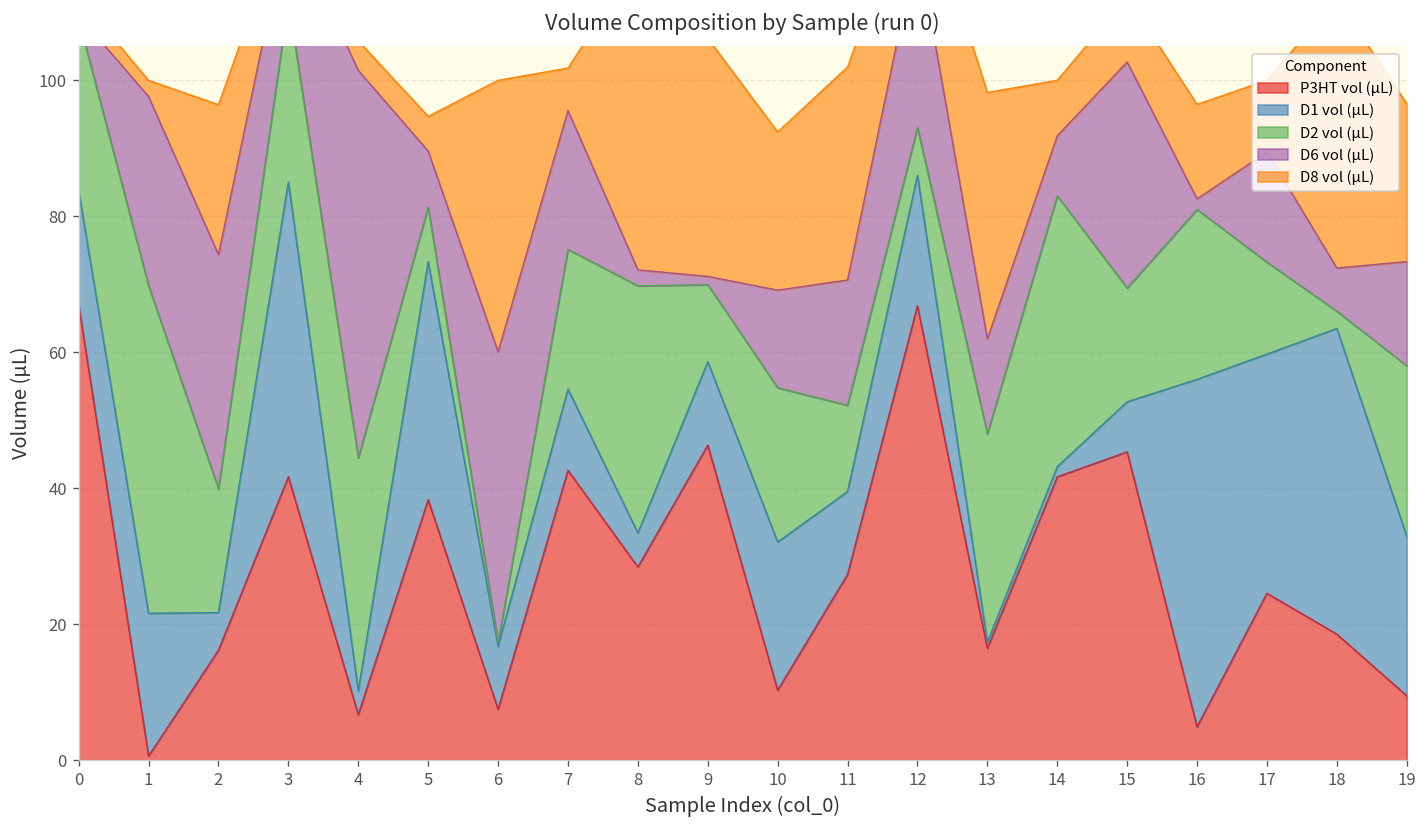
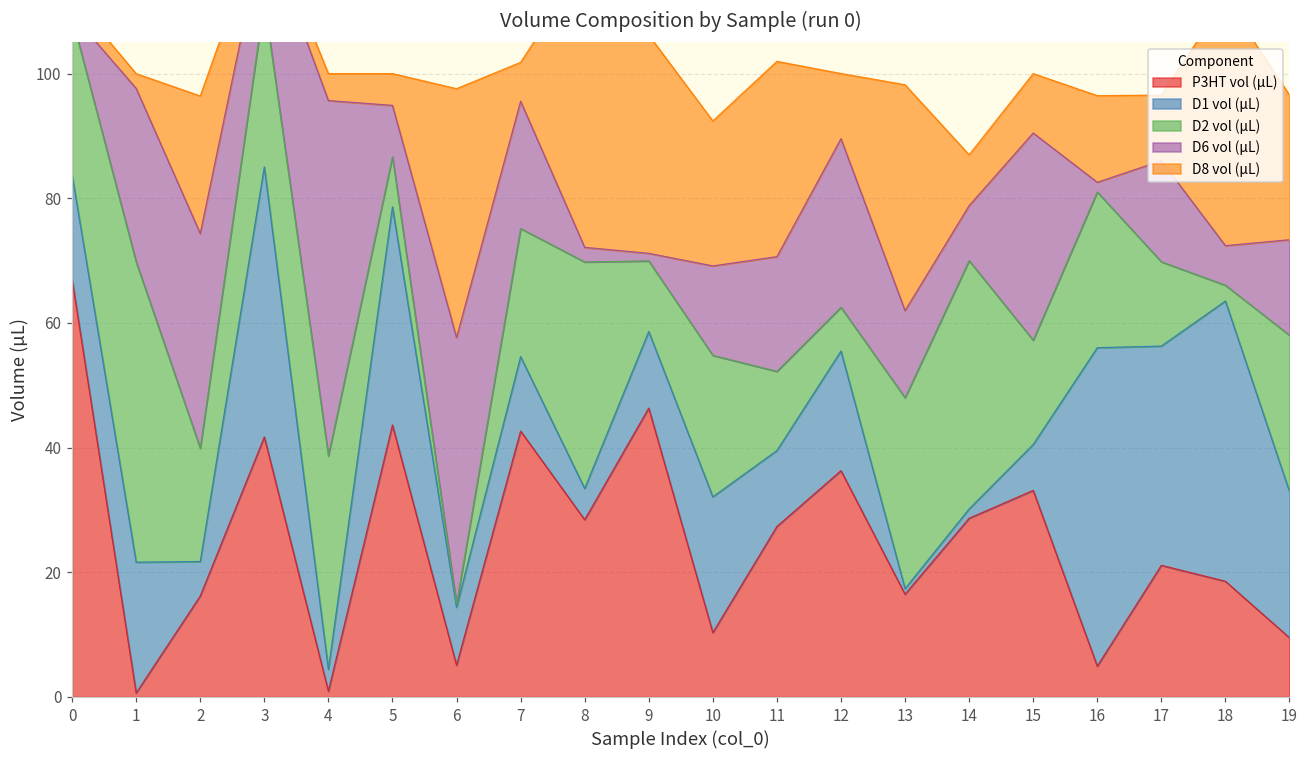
P3HT vol (µL), 4: 7 -> 1
P3HT vol (µL), 5: 38 -> 44
P3HT vol (µL), 6: 7 -> 5
P3HT vol (µL), 12: 67 -> 36
P3HT vol (µL), 14: 42 -> 29
P3HT vol (µL), 15: 45 -> 33
P3HT vol (µL), 17: 25 -> 21
